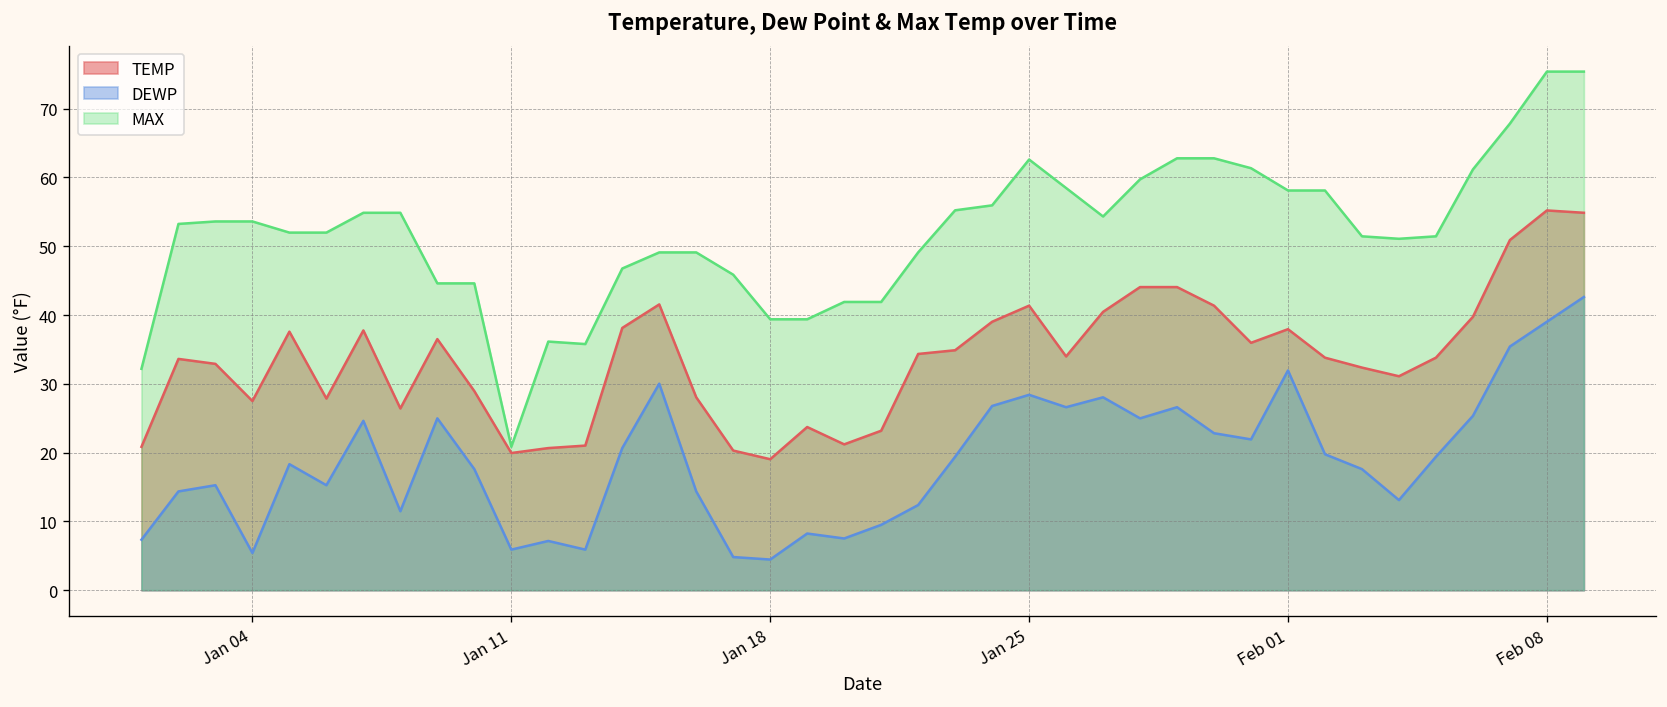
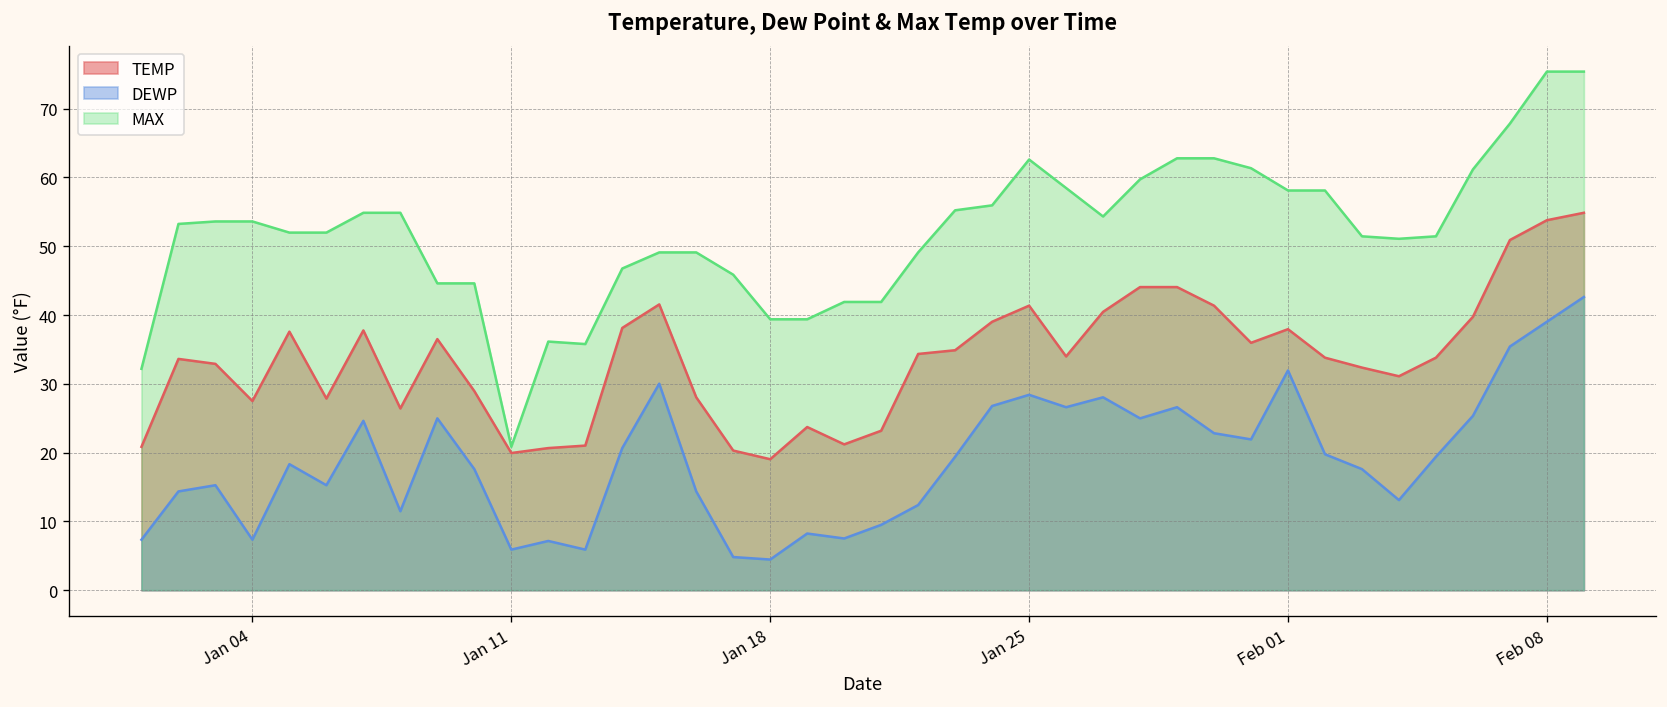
DEWP, Jan 04: 5 -> 7
TEMP, Feb 08: 55 -> 54
